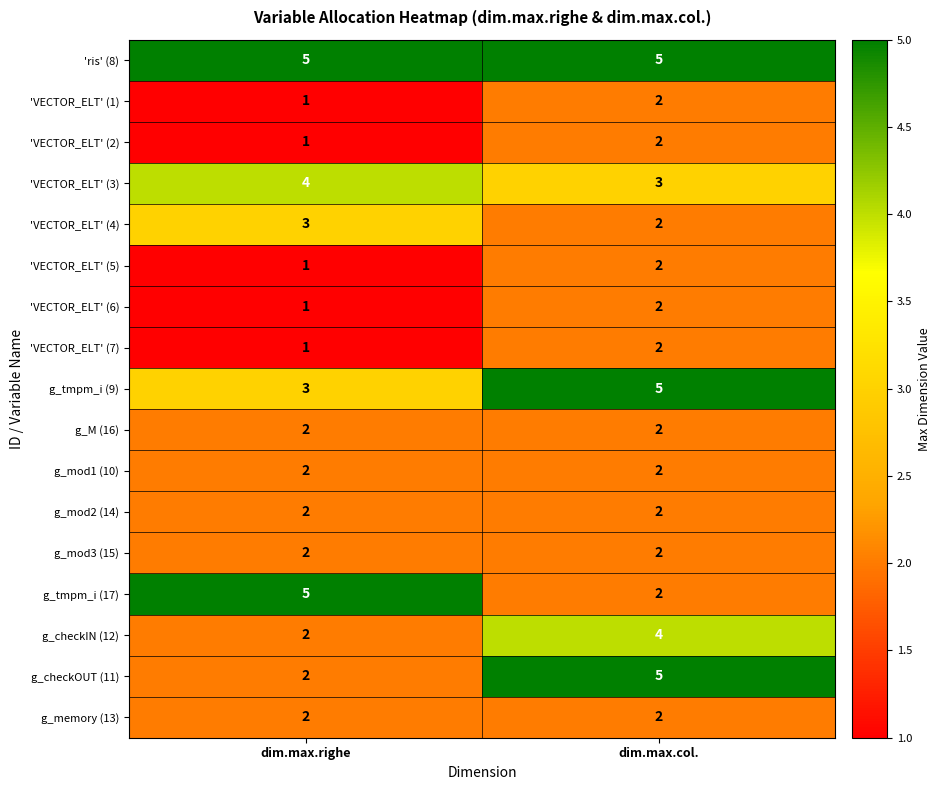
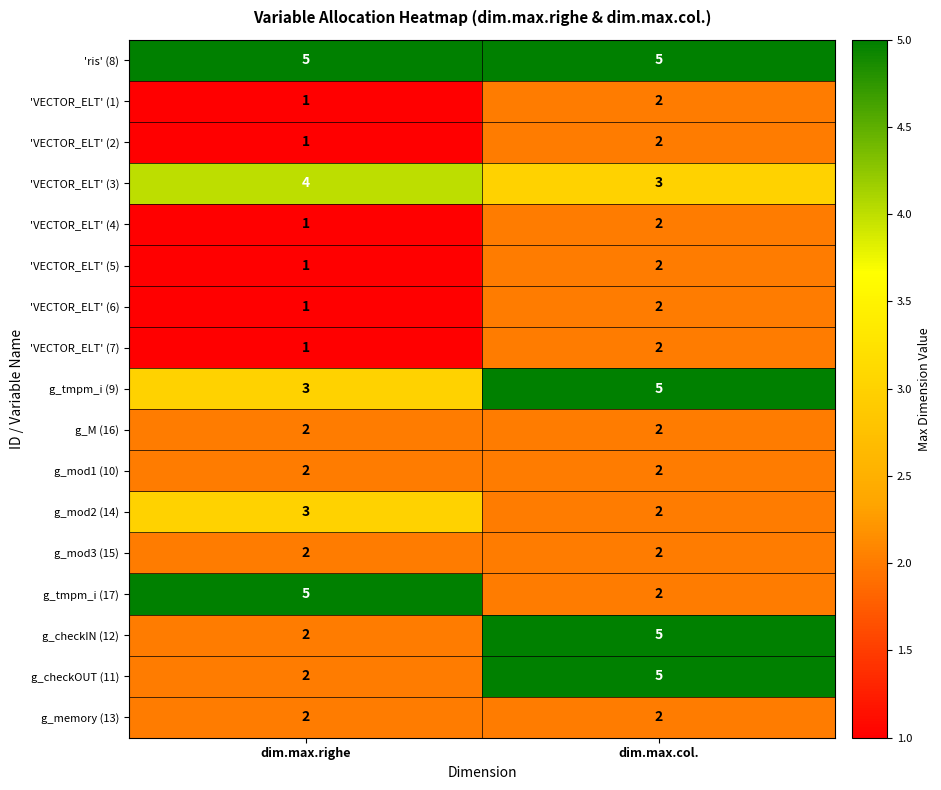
'VECTOR_ELT' (4), dim.max.righe: 3 -> 1
g_mod2 (14), dim.max.righe: 2 -> 3
g_checkIN (12), dim.max.col.: 4 -> 5
